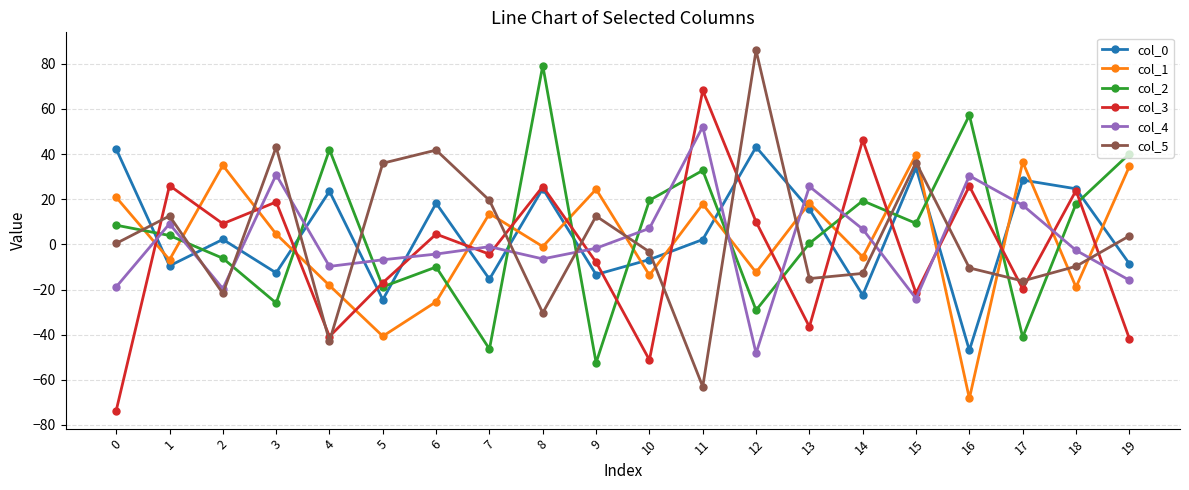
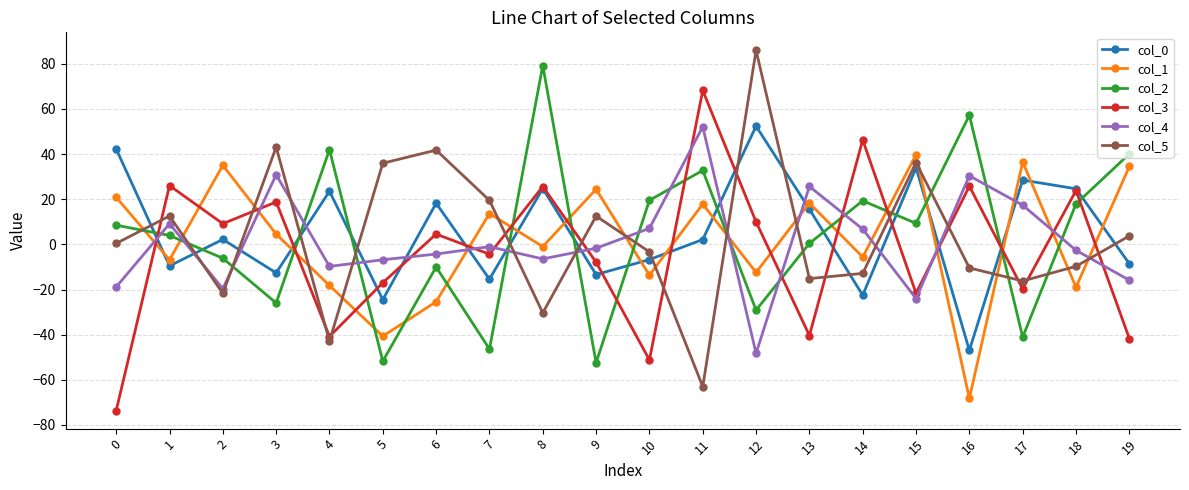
col_2, 5: -19 -> -52
col_0, 12: 43 -> 52
col_3, 13: -37 -> -40
